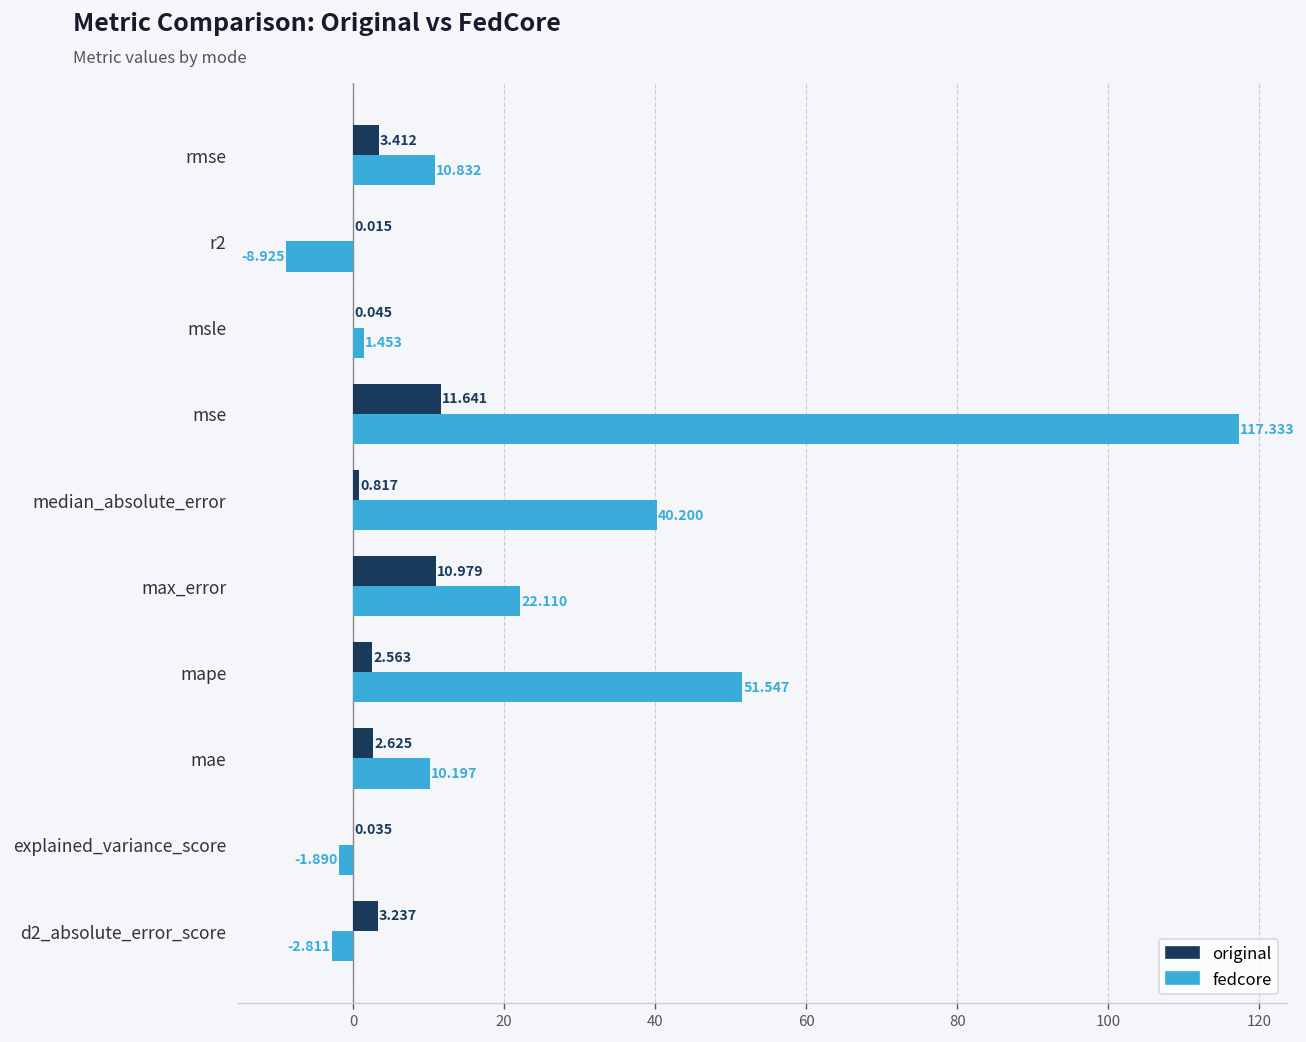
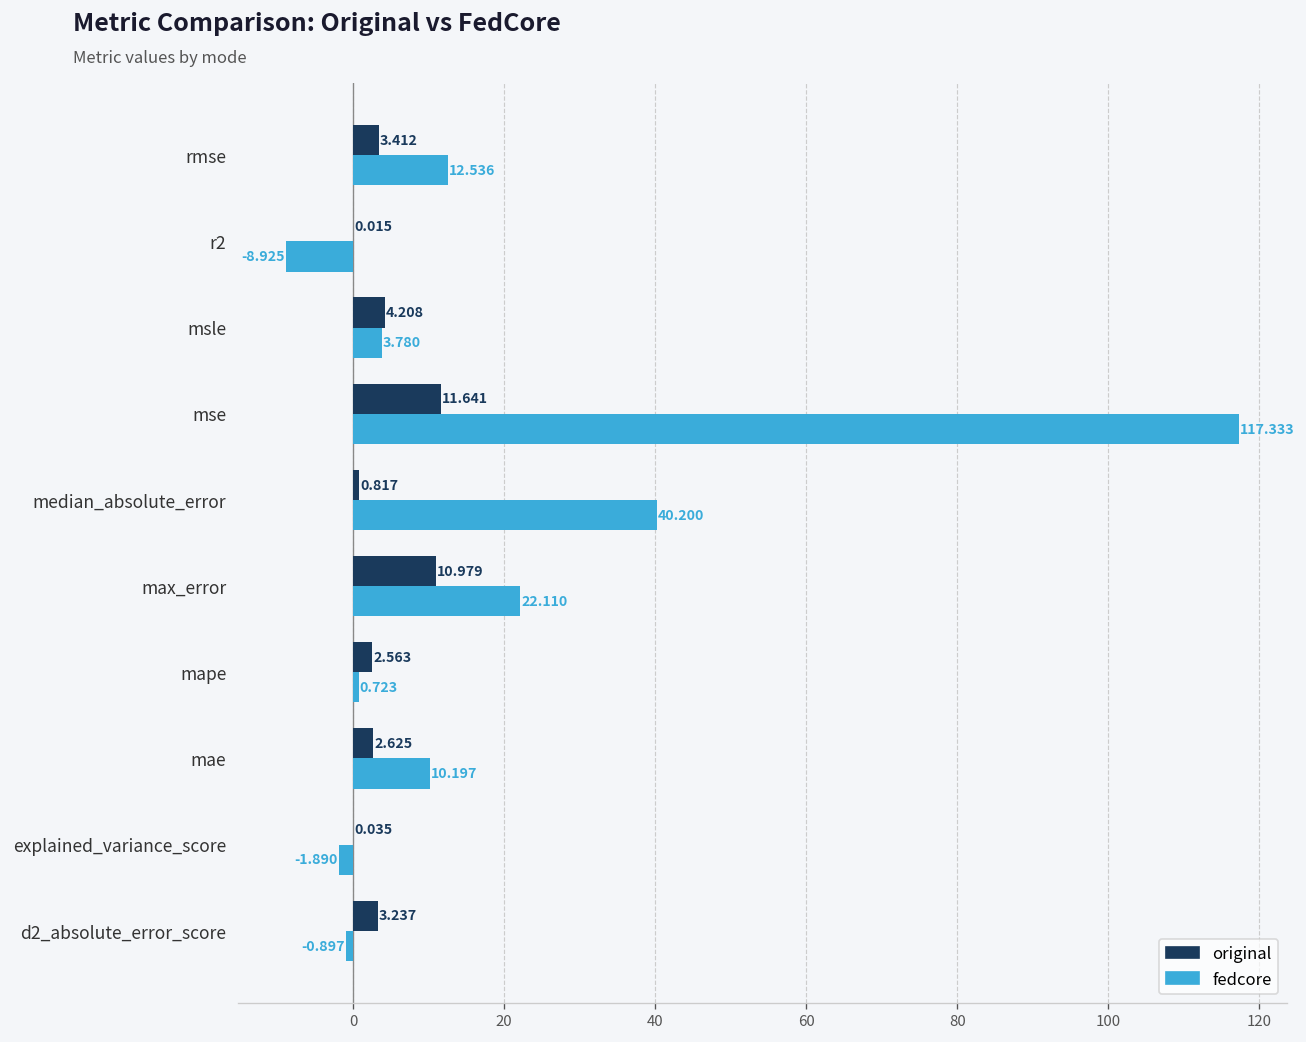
fedcore, rmse: 10.832 -> 12.536
original, msle: 0.045 -> 4.208
fedcore, msle: 1.453 -> 3.780
fedcore, mape: 51.547 -> 0.723
fedcore, d2_absolute_error_score: -2.811 -> -0.897
